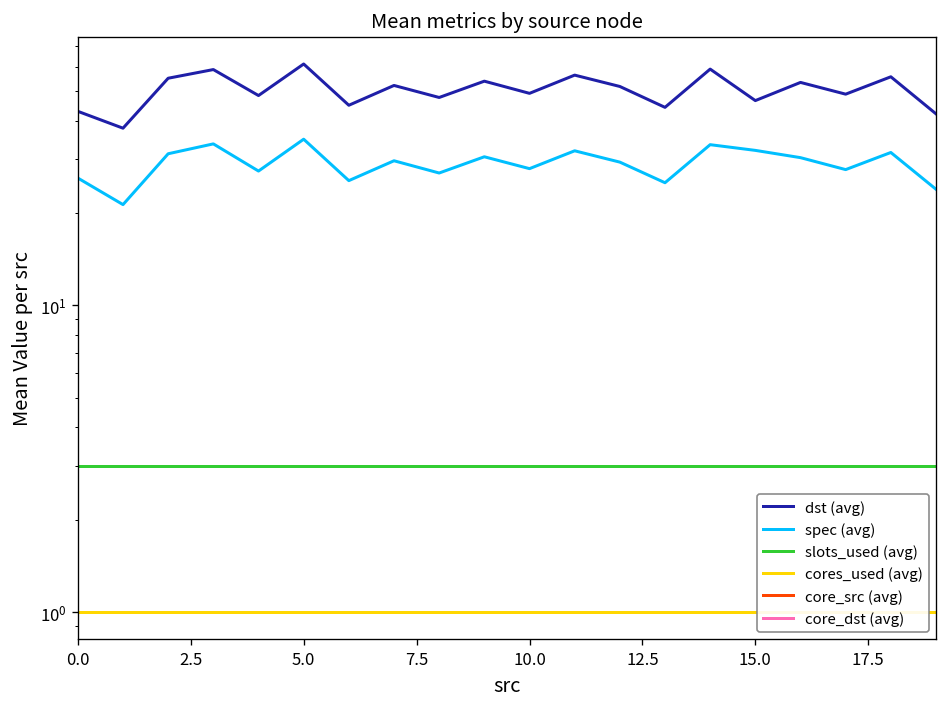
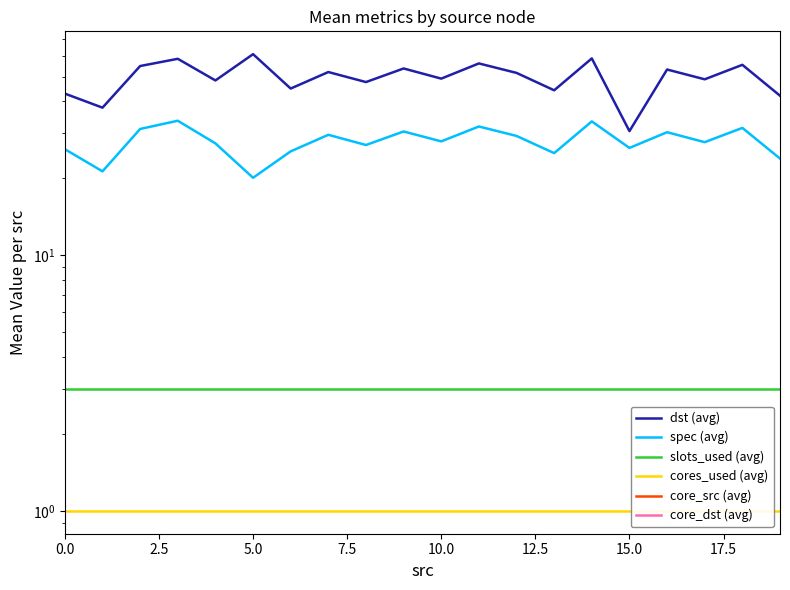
spec (avg), 5.0: 35 -> 20
dst (avg), 15.0: 47 -> 31
spec (avg), 15.0: 32 -> 26
